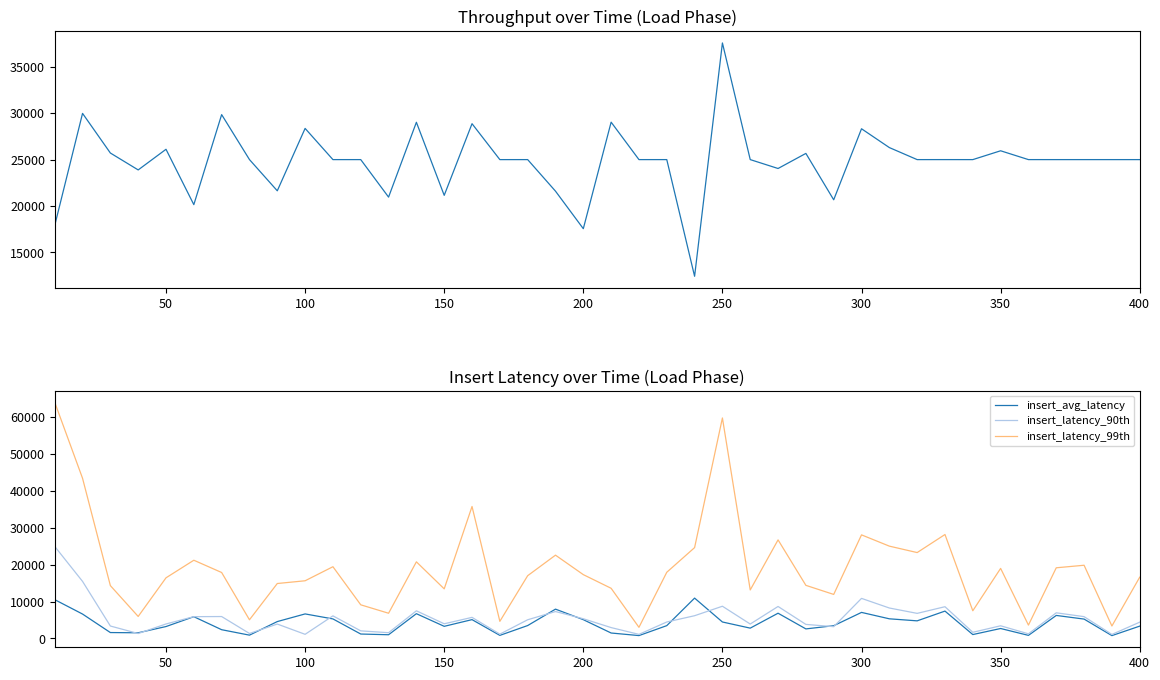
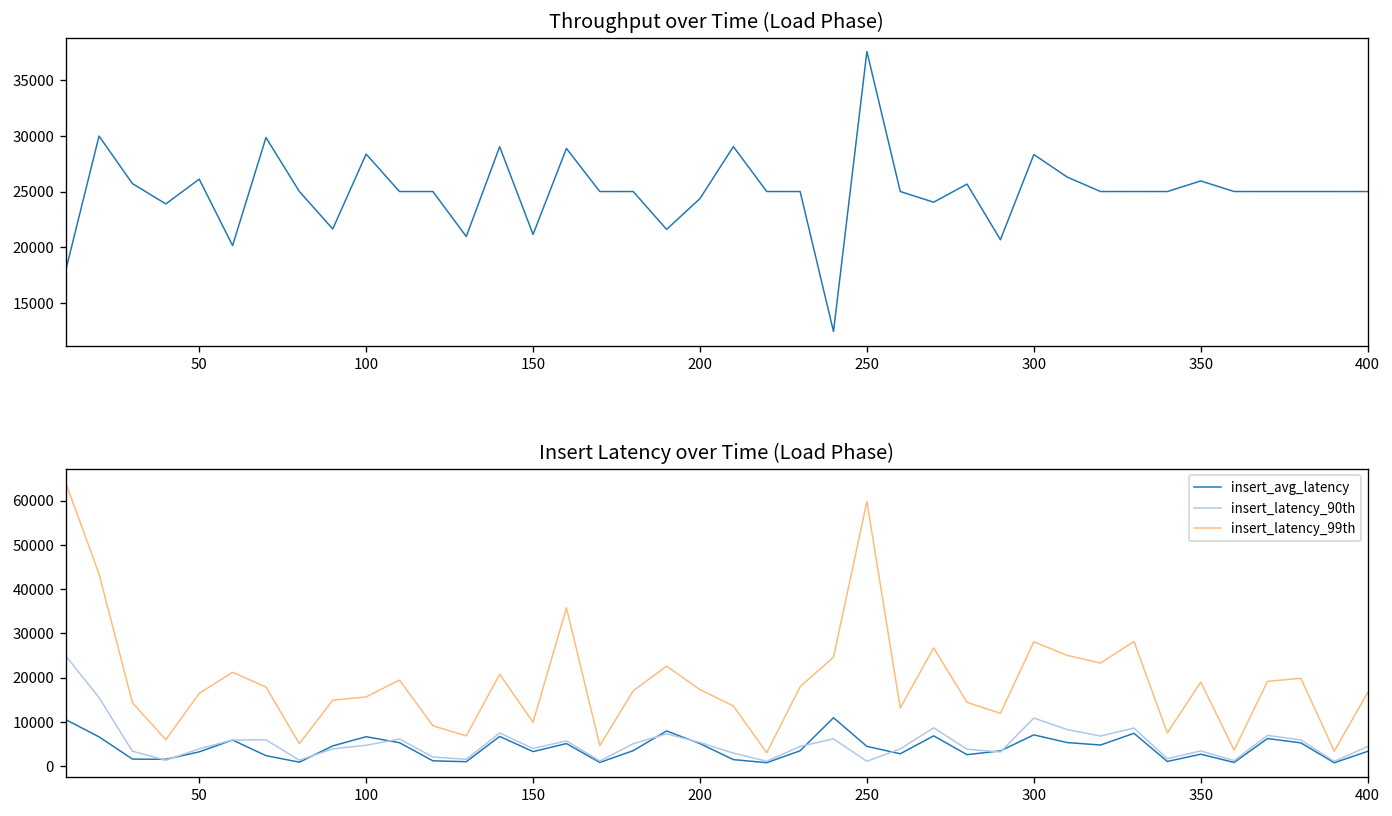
Throughput over Time (Load Phase), 200: 18000 -> 24000
Insert Latency over Time (Load Phase), insert_latency_90th, 100: 1000 -> 5000
Insert Latency over Time (Load Phase), insert_latency_99th, 150: 13000 -> 10000
Insert Latency over Time (Load Phase), insert_latency_90th, 250: 9000 -> 1000
